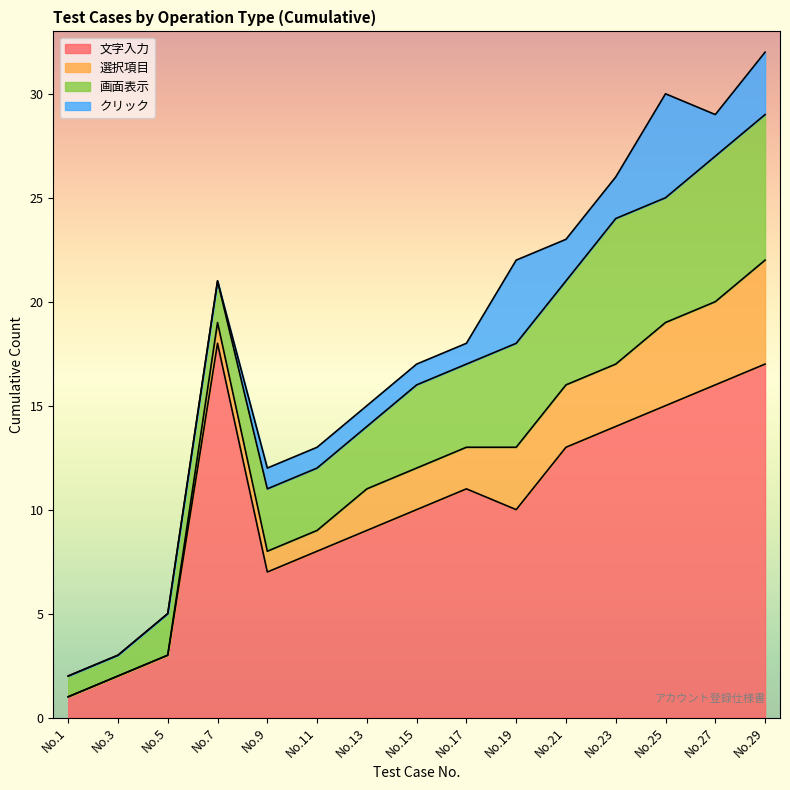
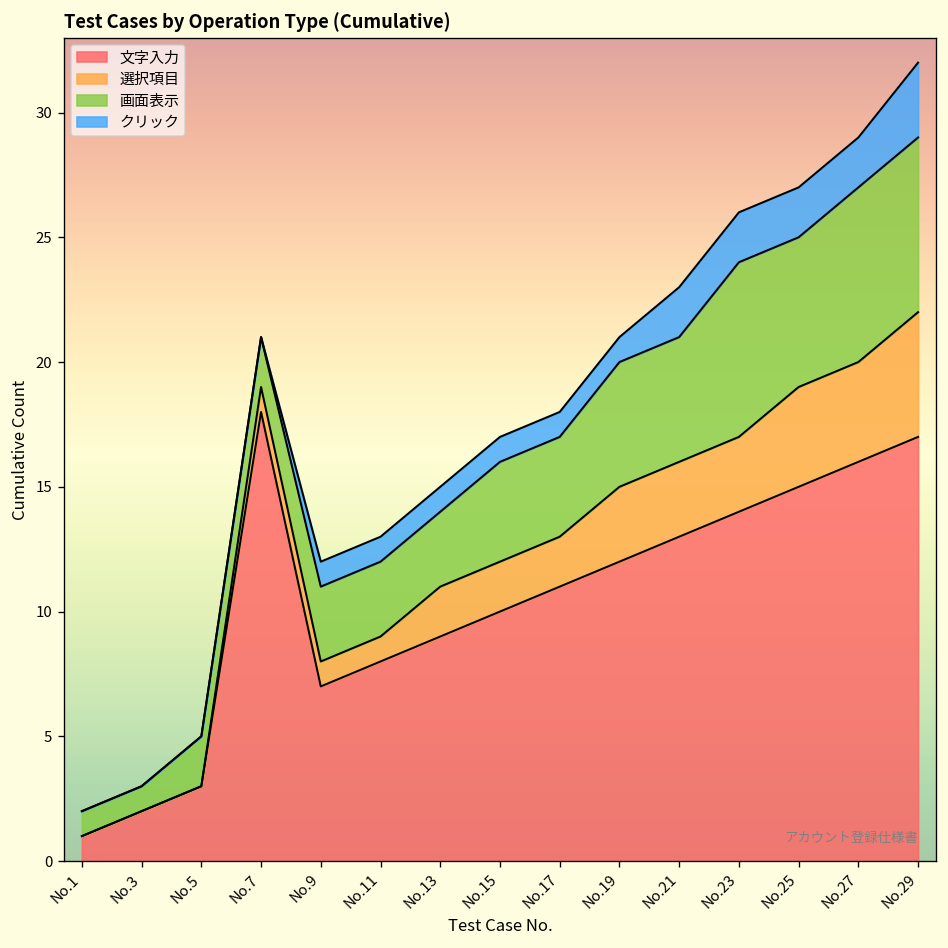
文字入力, No.19: 10 -> 12
クリック, No.19: 4 -> 1
クリック, No.25: 5 -> 2
